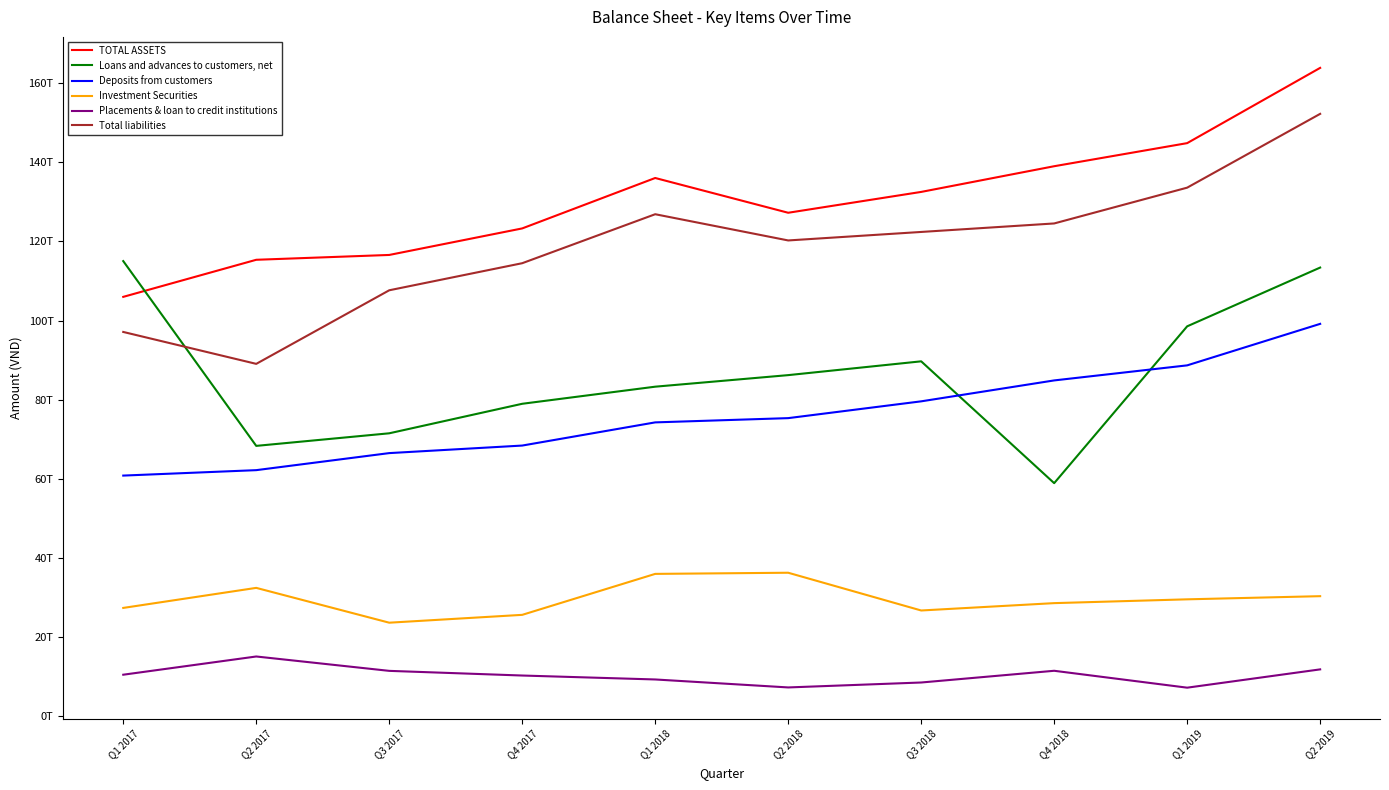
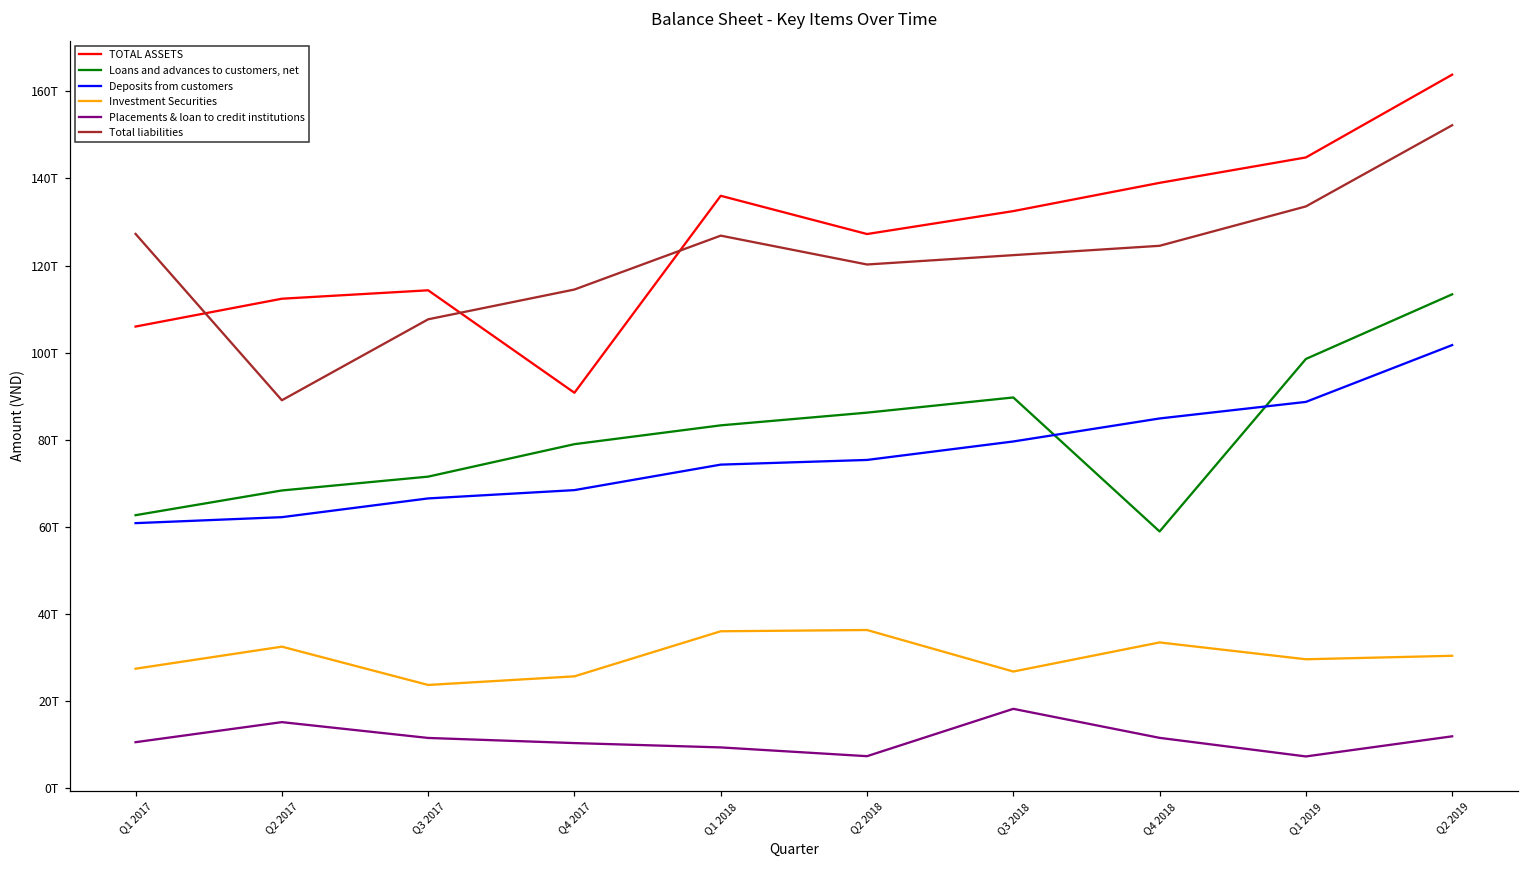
Loans and advances to customers, net, Q1 2017: 115T -> 63T
Total liabilities, Q1 2017: 97T -> 127T
TOTAL ASSETS, Q2 2017: 115T -> 112T
TOTAL ASSETS, Q3 2017: 117T -> 114T
TOTAL ASSETS, Q4 2017: 123T -> 91T
Placements & loan to credit institutions, Q3 2018: 9T -> 18T
Investment Securities, Q4 2018: 29T -> 33T
Deposits from customers, Q2 2019: 99T -> 102T
